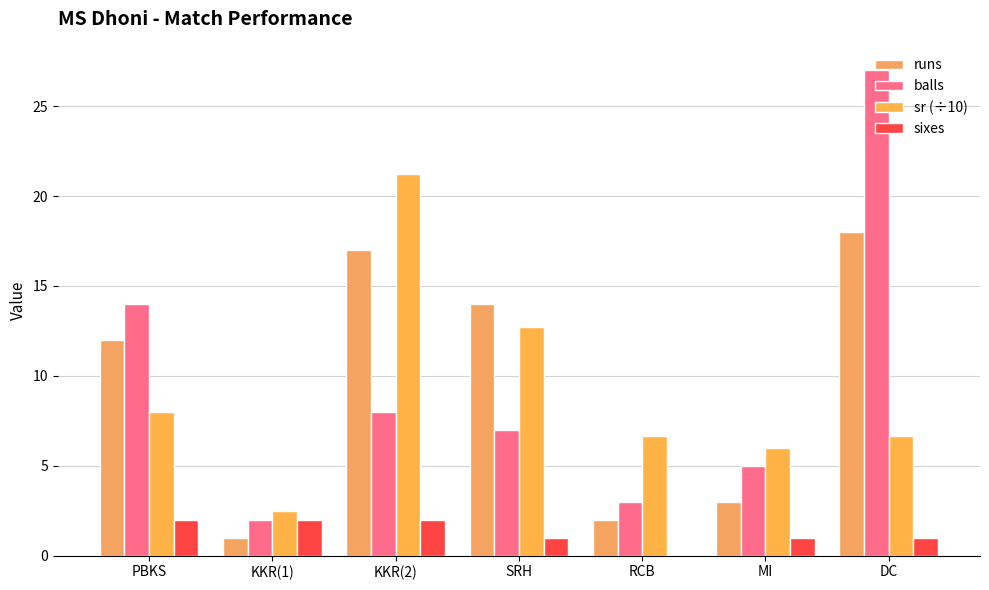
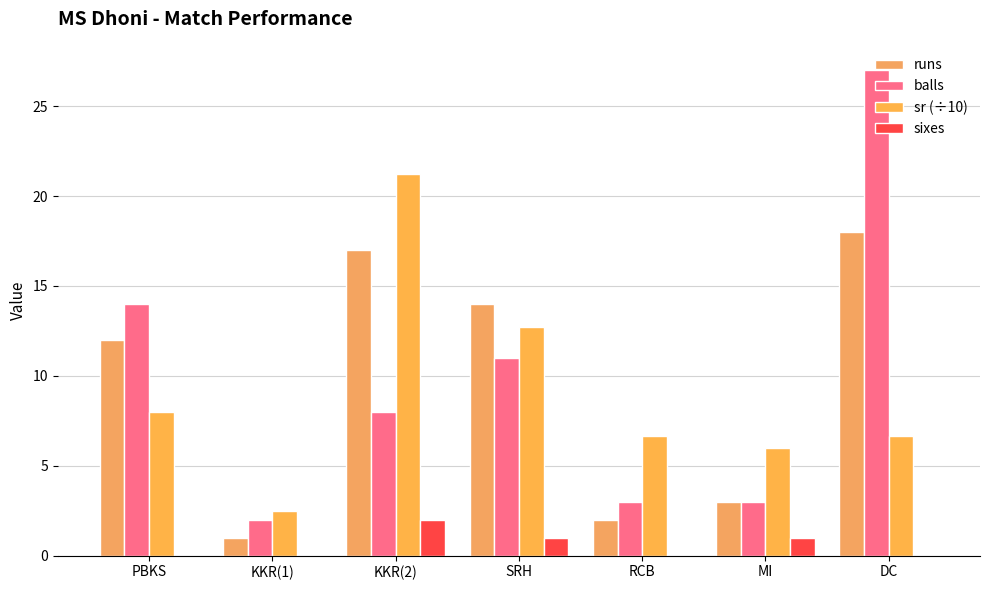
sixes, PBKS: 2 -> 0
sixes, KKR(1): 2 -> 0
balls, SRH: 7 -> 11
balls, MI: 5 -> 3
sixes, DC: 1 -> 0
